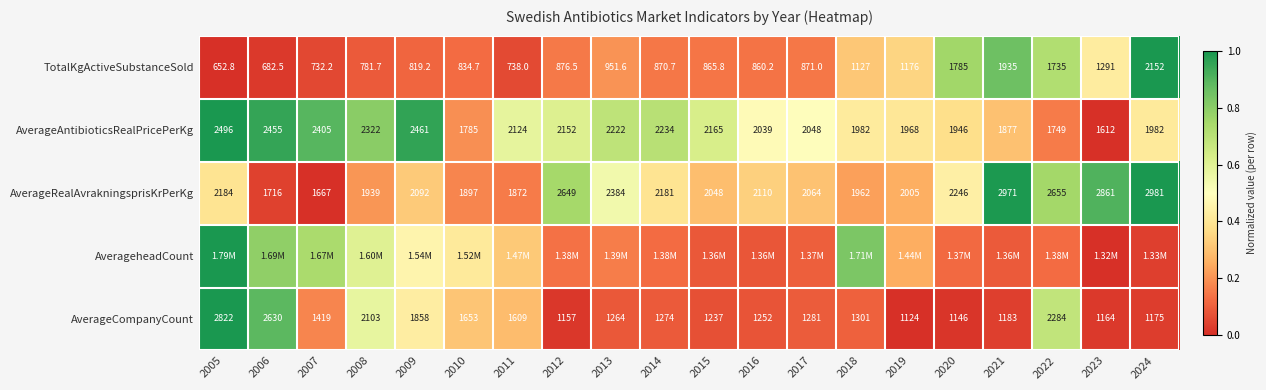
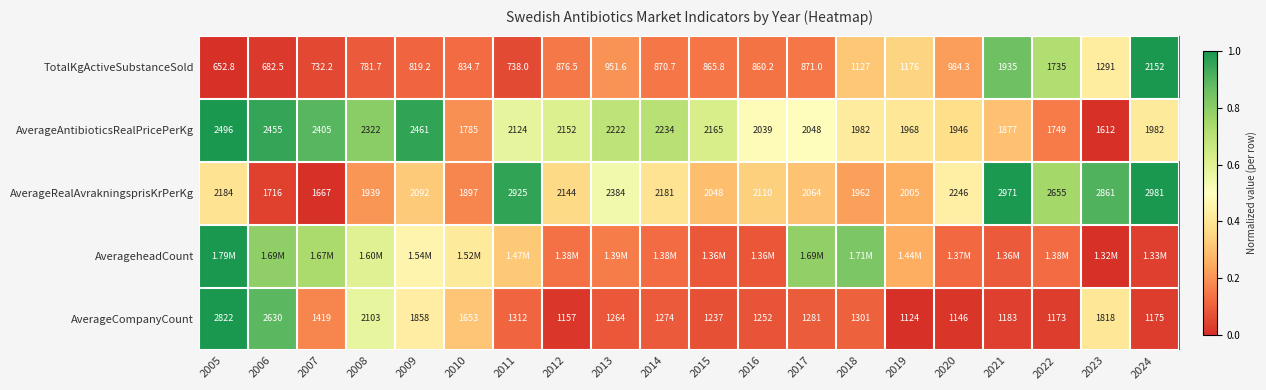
TotalKgActiveSubstanceSold, 2020: 1785 -> 984.3
AverageRealAvrakningsprisKrPerKg, 2011: 1872 -> 2925
AverageRealAvrakningsprisKrPerKg, 2012: 2649 -> 2144
AverageheadCount, 2017: 1.37M -> 1.69M
AverageCompanyCount, 2011: 1609 -> 1312
AverageCompanyCount, 2022: 2284 -> 1173
AverageCompanyCount, 2023: 1164 -> 1818
